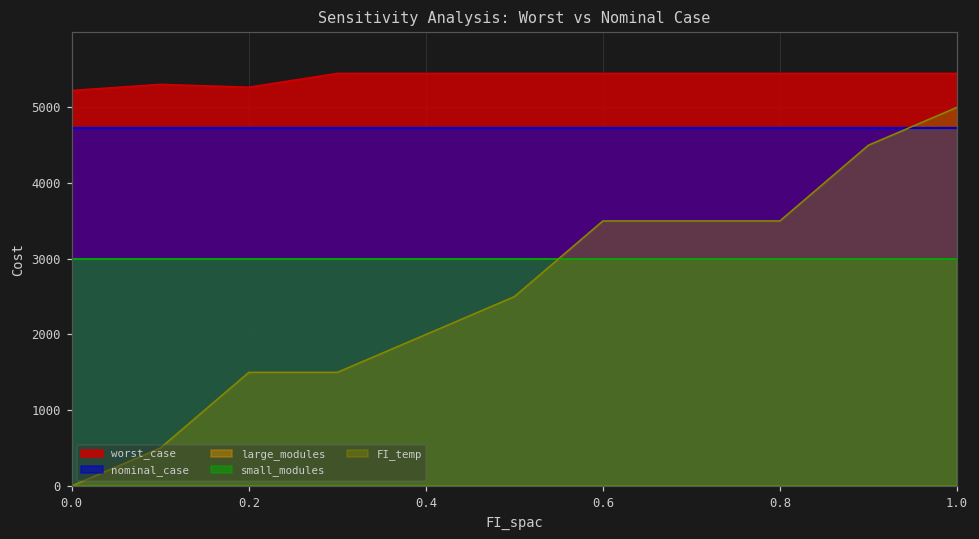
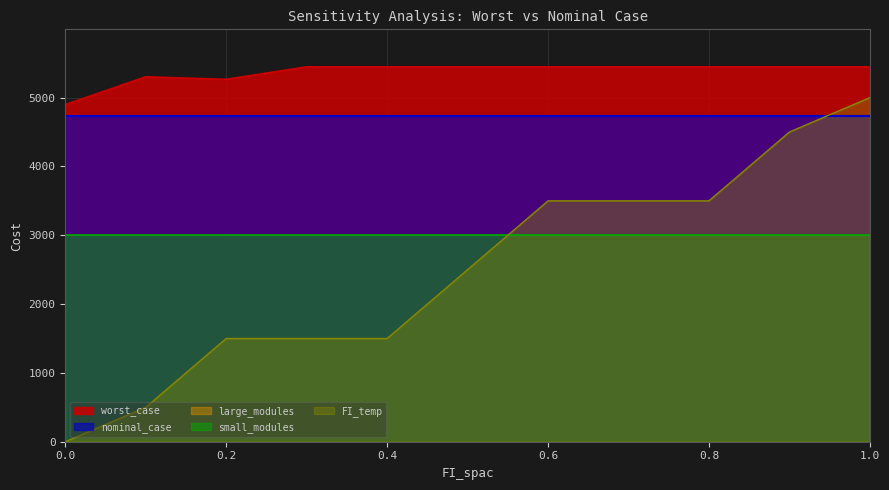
worst_case, 0.0: 5200 -> 4900
FI_temp, 0.4: 2000 -> 1500
